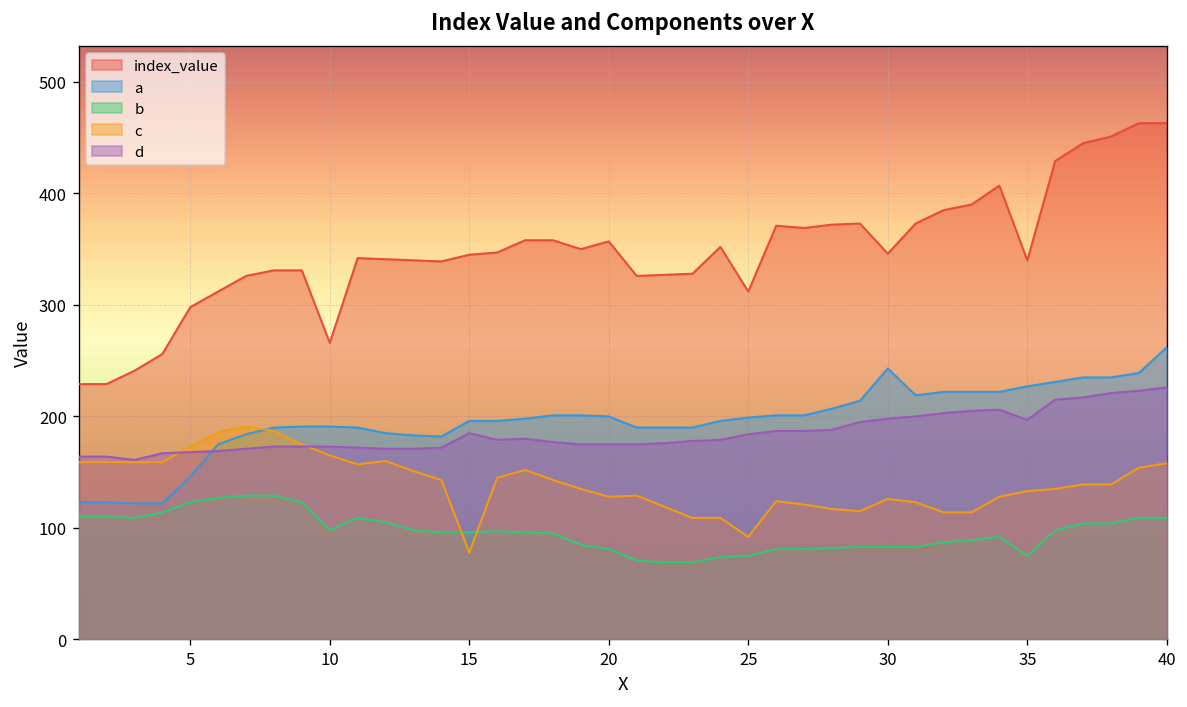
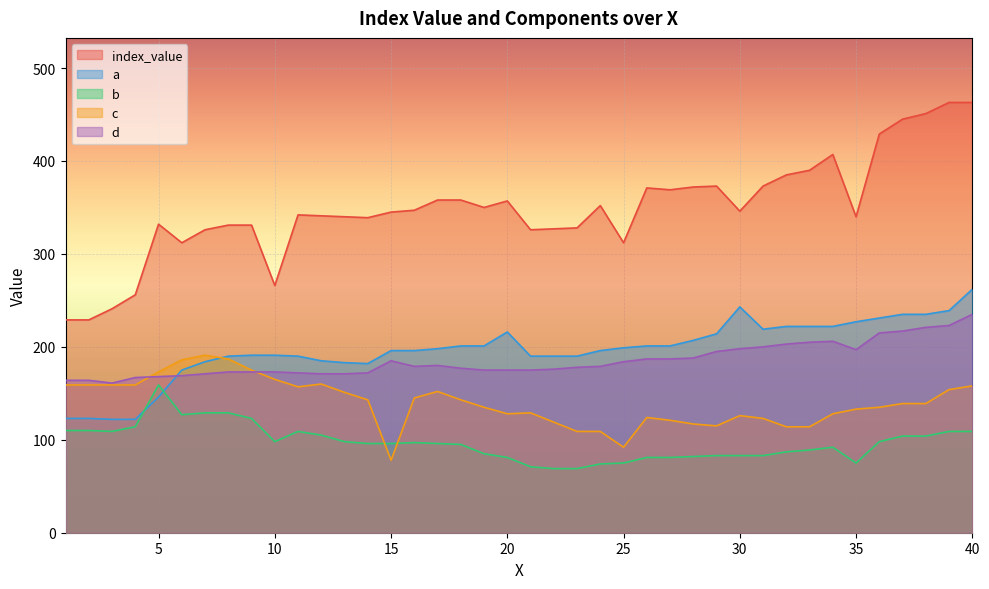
index_value, 5: 300 -> 330
b, 5: 120 -> 160
a, 20: 200 -> 220
d, 40: 230 -> 240
